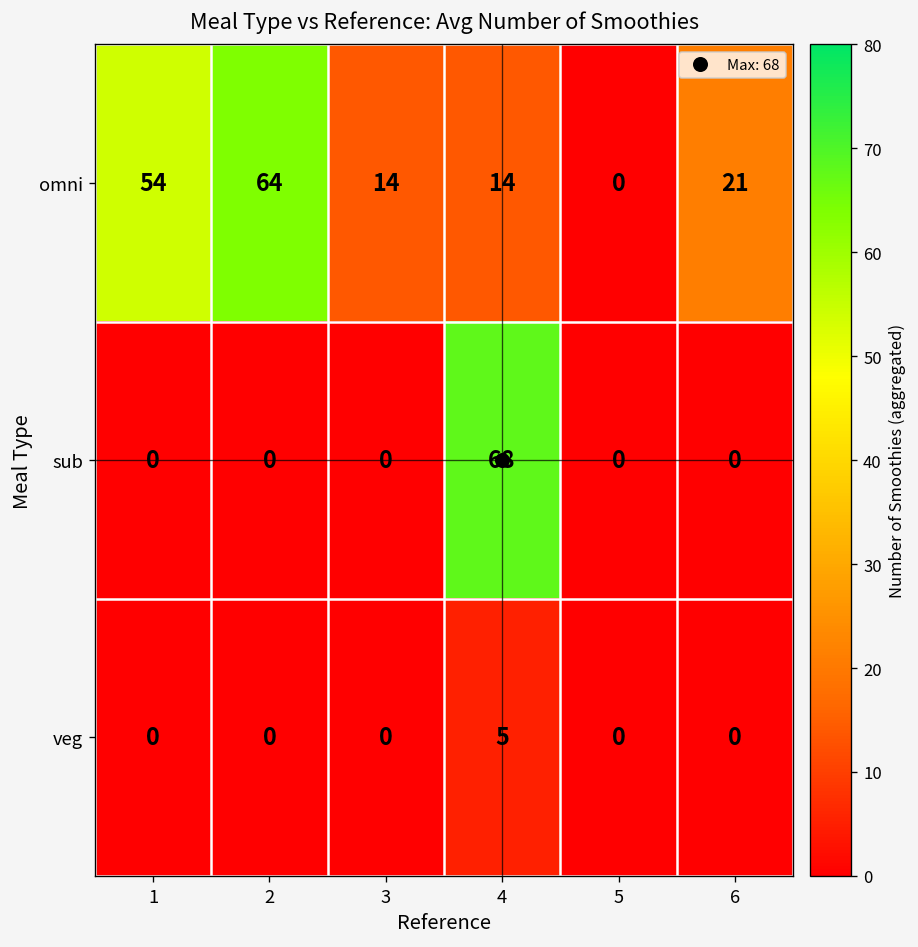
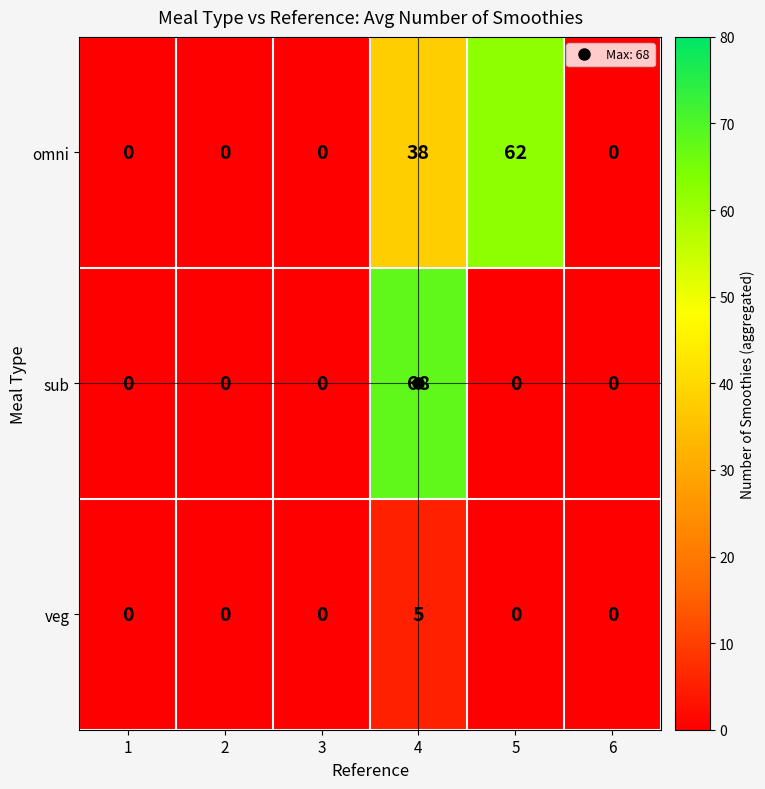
omni, 1: 54 -> 0
omni, 2: 64 -> 0
omni, 3: 14 -> 0
omni, 4: 14 -> 38
omni, 5: 0 -> 62
omni, 6: 21 -> 0
